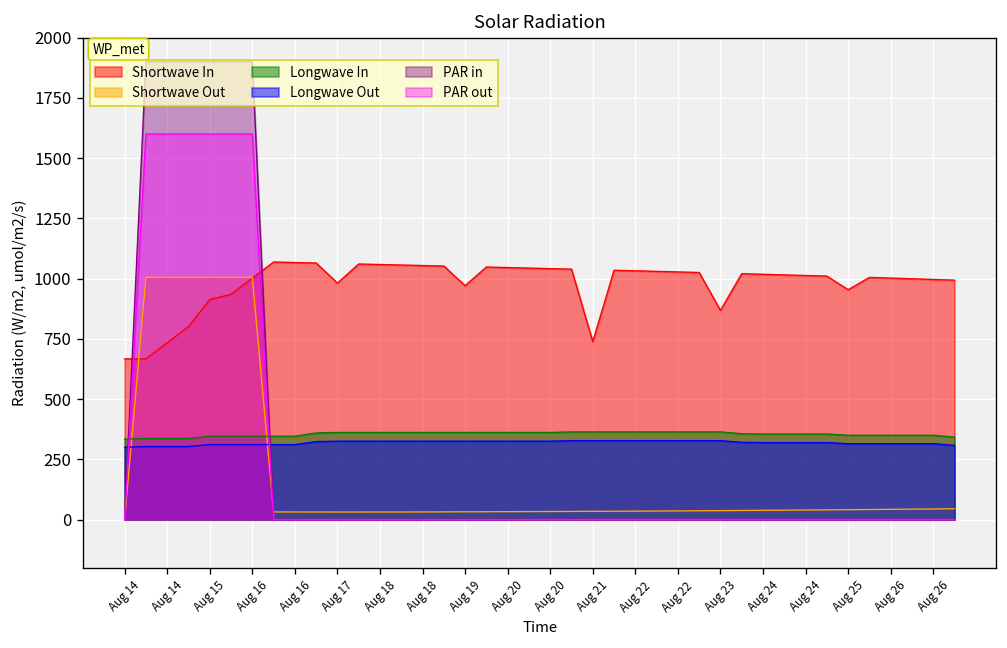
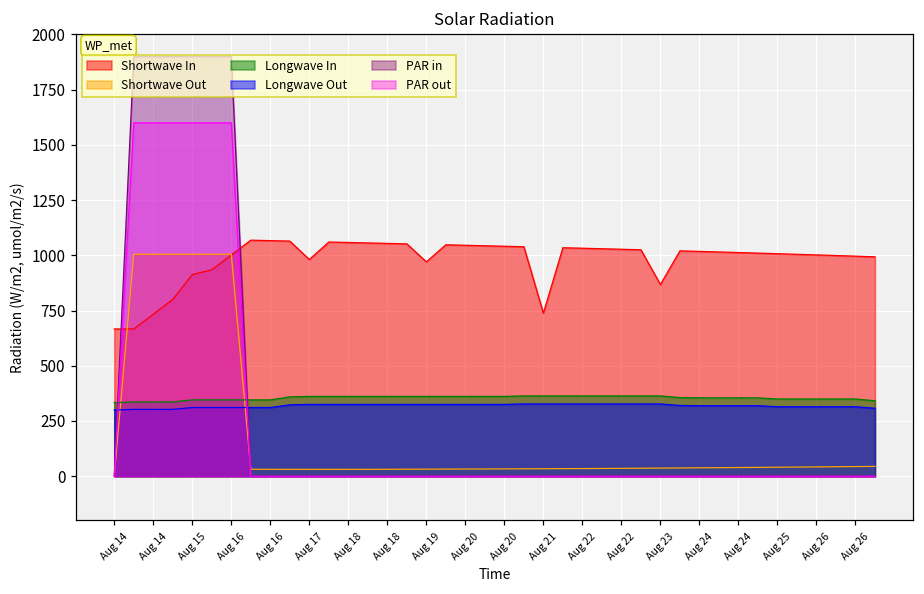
Shortwave In, Aug 25: 950 -> 1010
